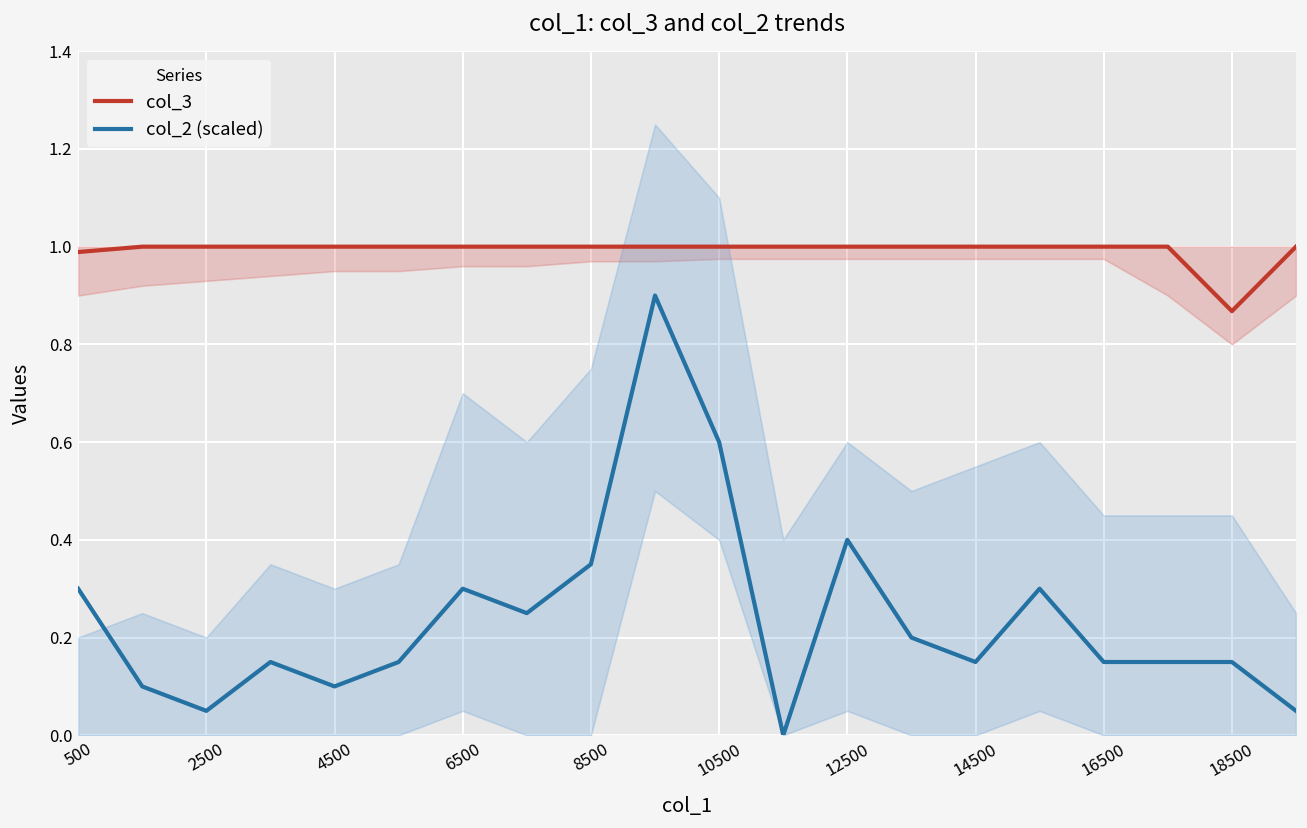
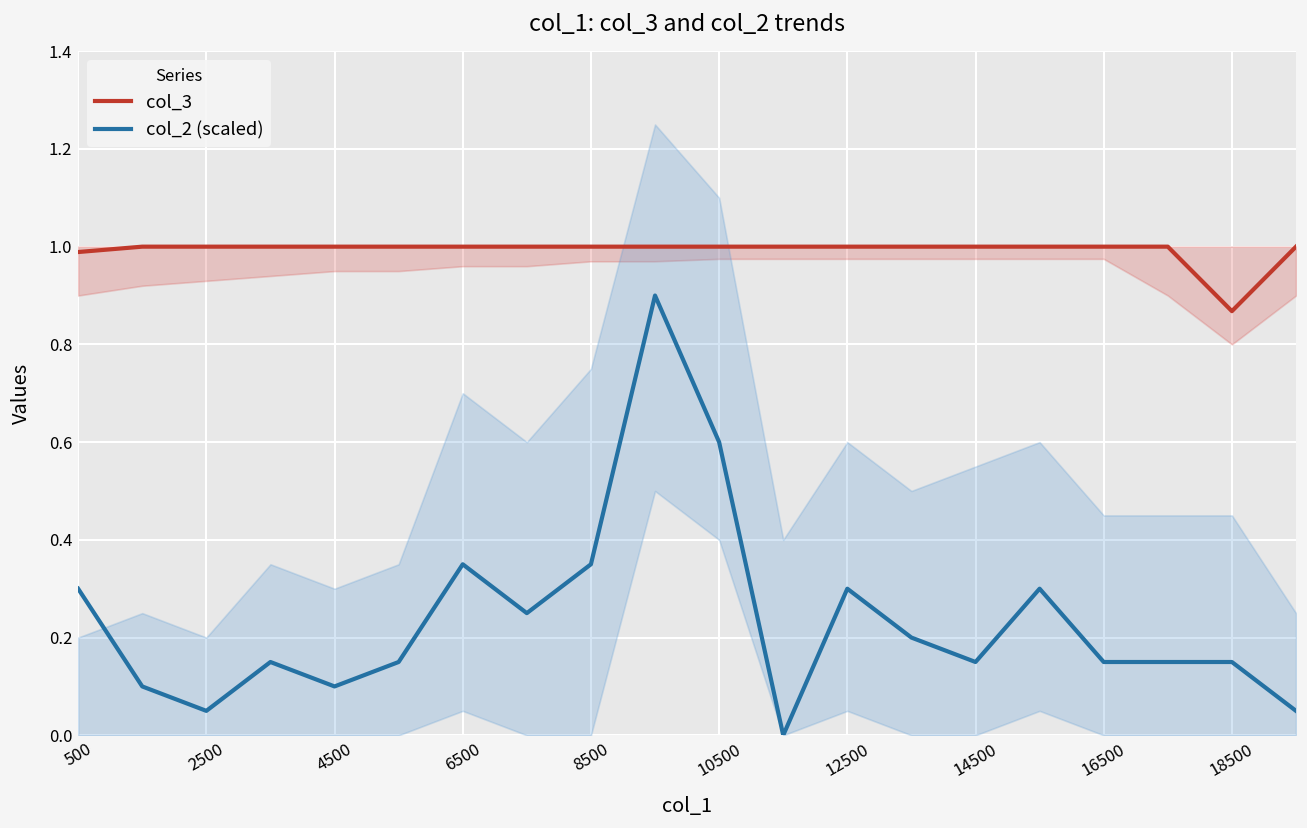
col_2 (scaled), 6500: 0.30 -> 0.35
col_2 (scaled), 12500: 0.40 -> 0.30
